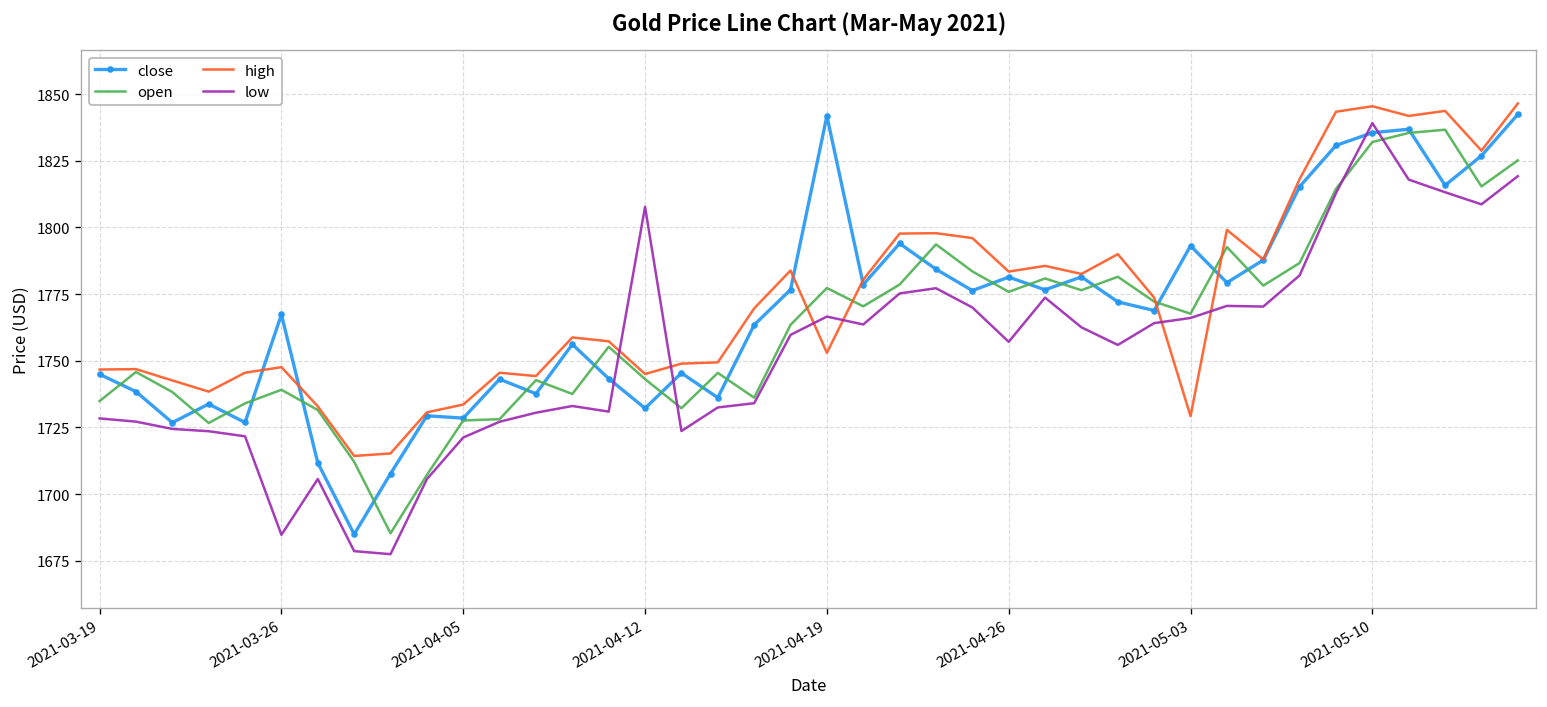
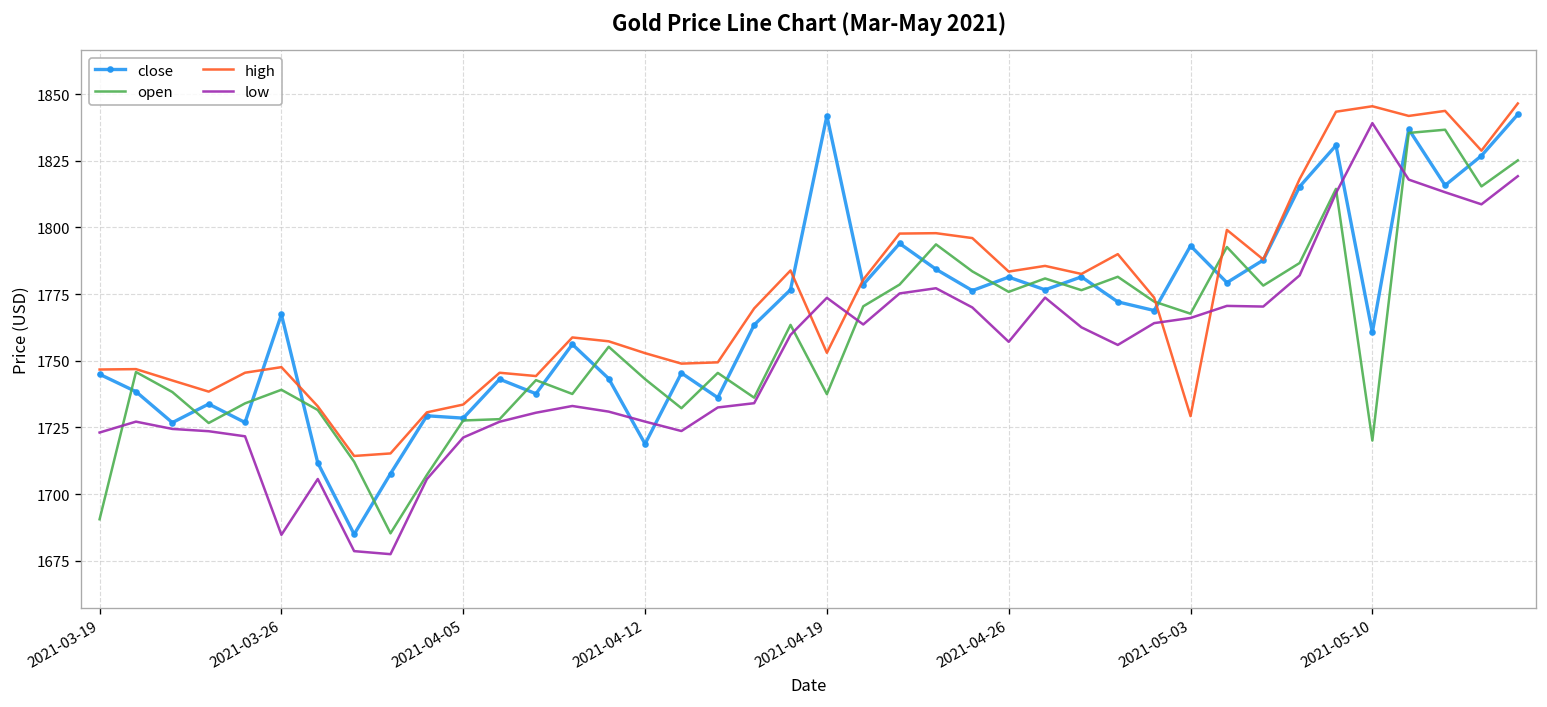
open, 2021-03-19: 1735 -> 1691
low, 2021-03-19: 1728 -> 1723
close, 2021-04-12: 1732 -> 1719
high, 2021-04-12: 1745 -> 1753
low, 2021-04-12: 1808 -> 1727
open, 2021-04-19: 1777 -> 1737
low, 2021-04-19: 1767 -> 1774
close, 2021-05-10: 1836 -> 1761
open, 2021-05-10: 1832 -> 1720
